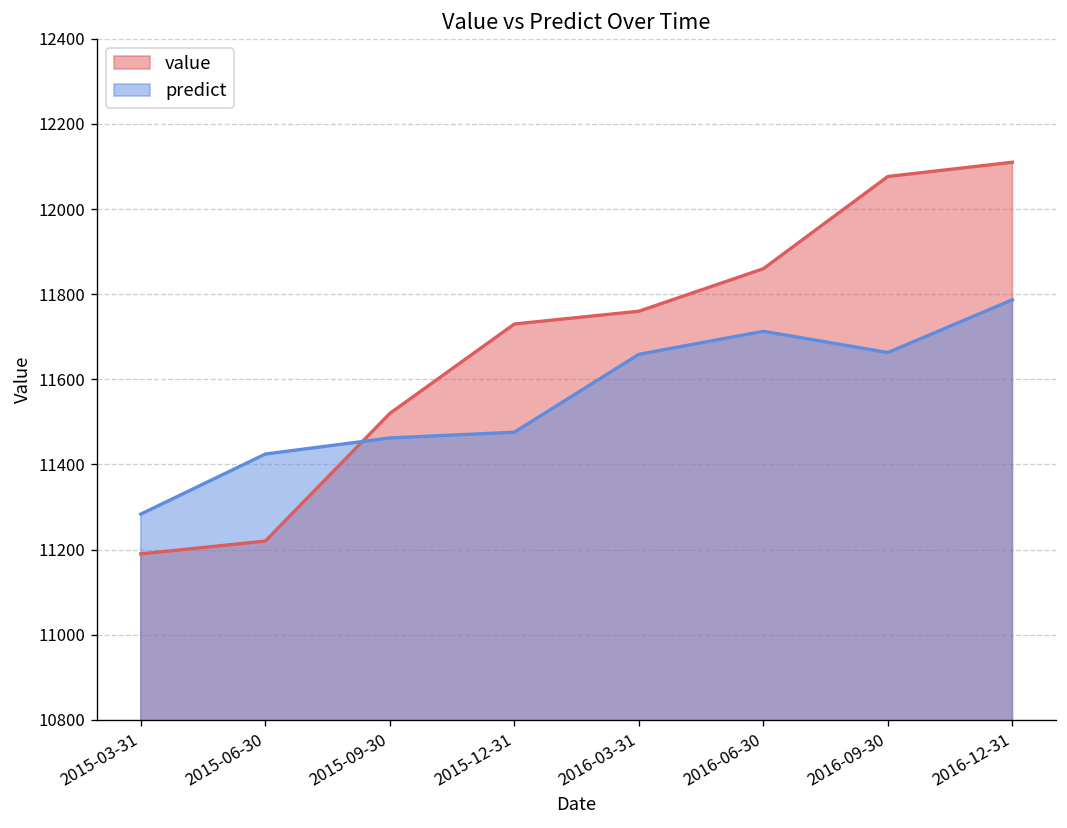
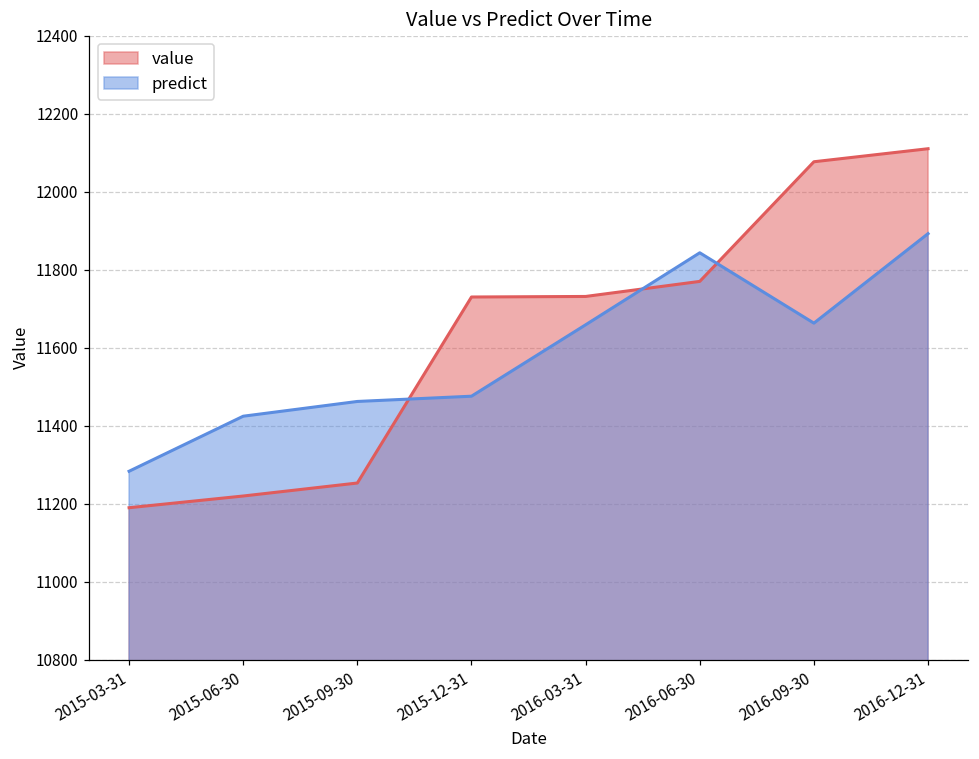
value, 2015-09-30: 11520 -> 11250
value, 2016-03-31: 11760 -> 11730
value, 2016-06-30: 11860 -> 11770
predict, 2016-06-30: 11710 -> 11840
predict, 2016-12-31: 11790 -> 11890
